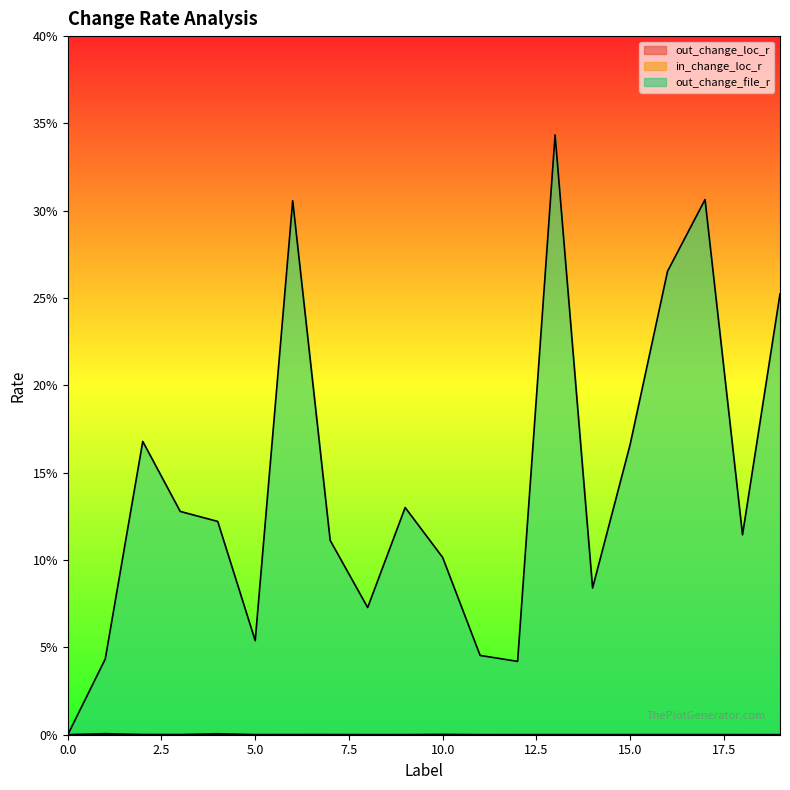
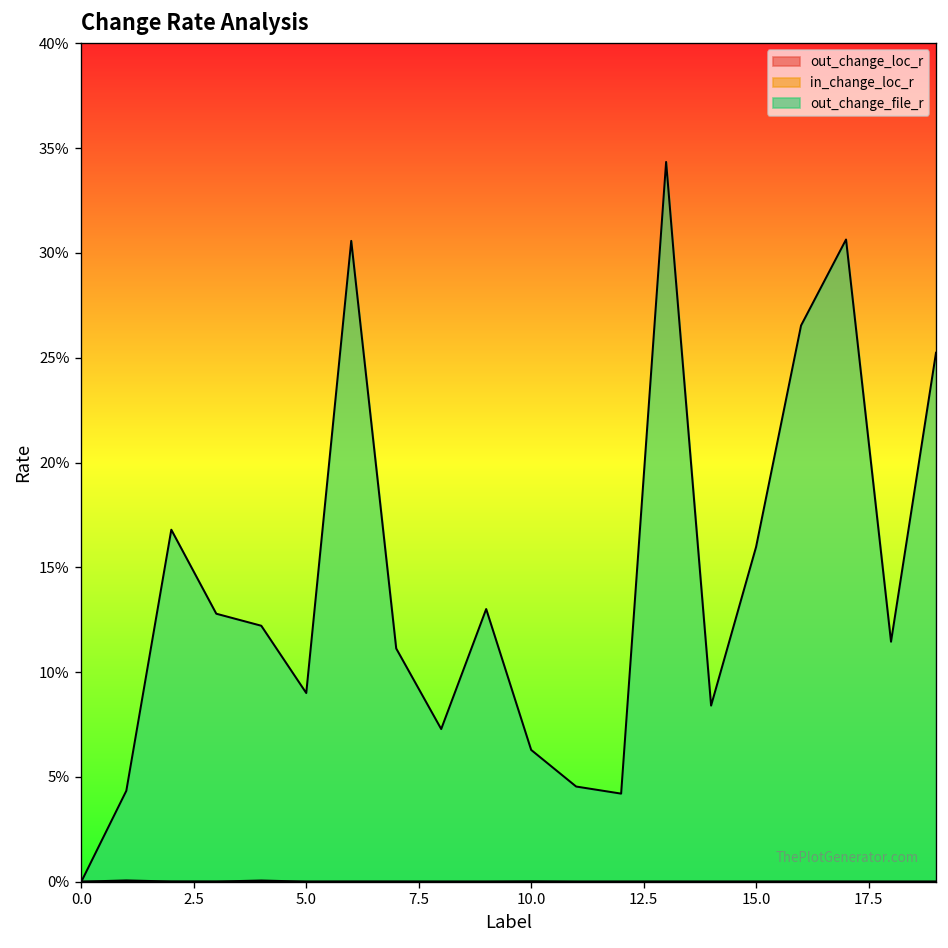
out_change_file_r, 5.0: 5.4% -> 9.0%
out_change_file_r, 10.0: 10.2% -> 6.3%
out_change_file_r, 15.0: 16.6% -> 16.0%
